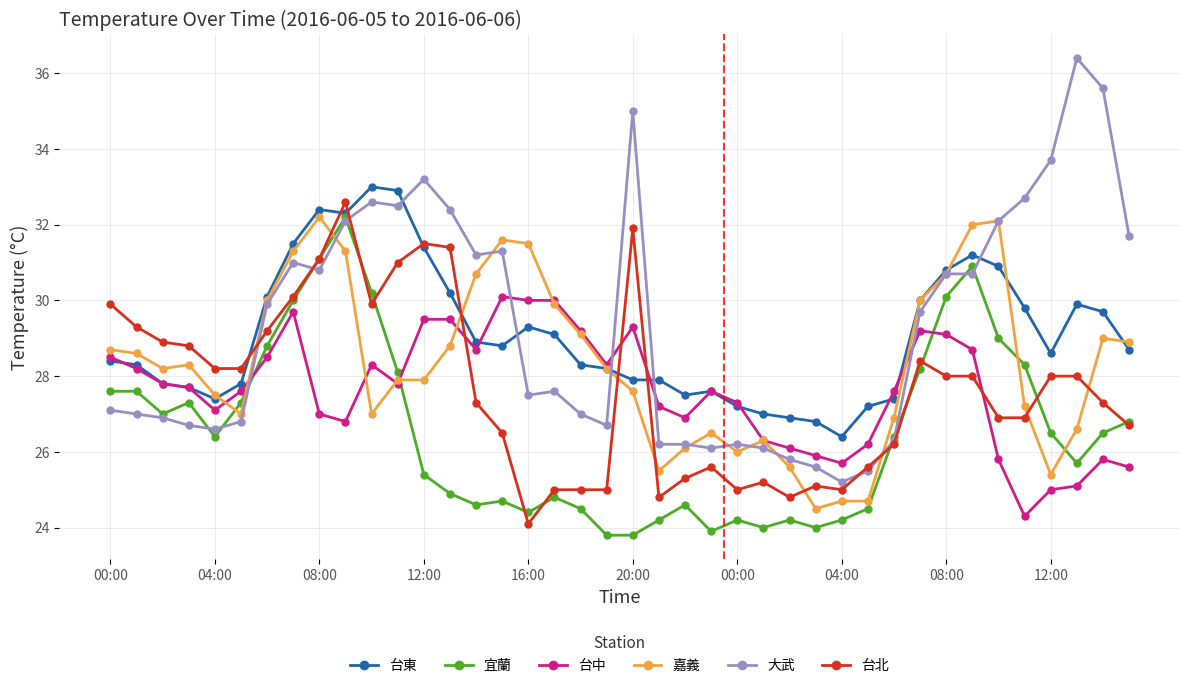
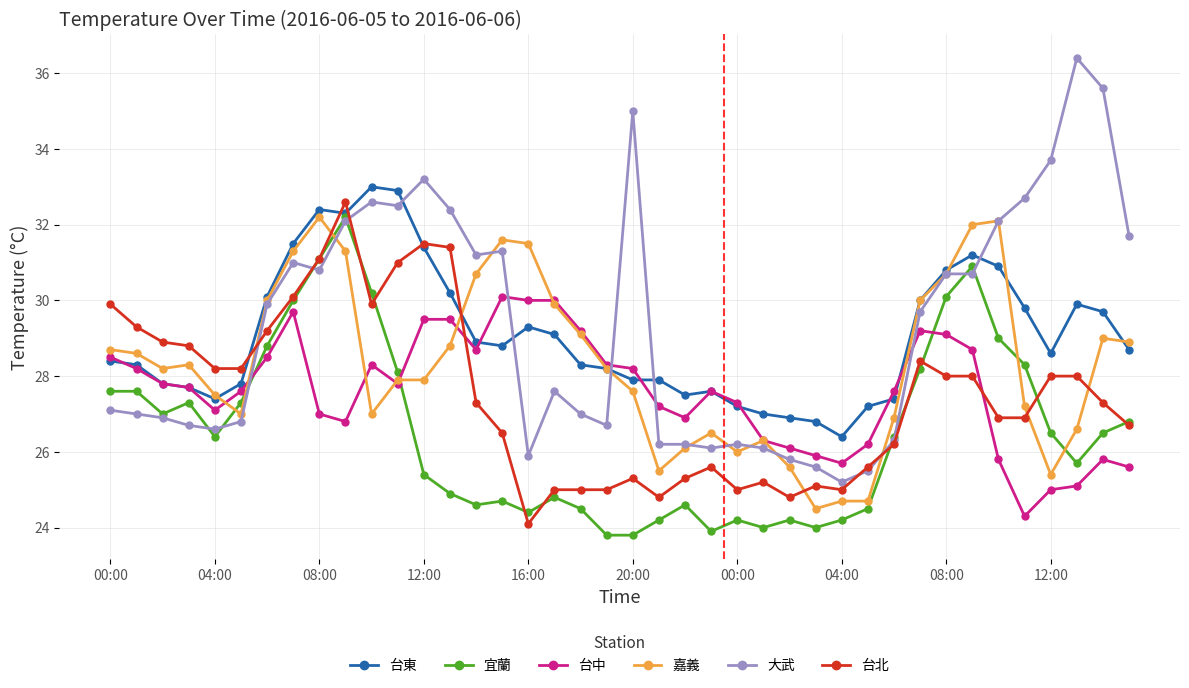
大武, 16:00: 27.5 -> 25.9
台中, 20:00: 29.3 -> 28.2
台北, 20:00: 31.9 -> 25.3
